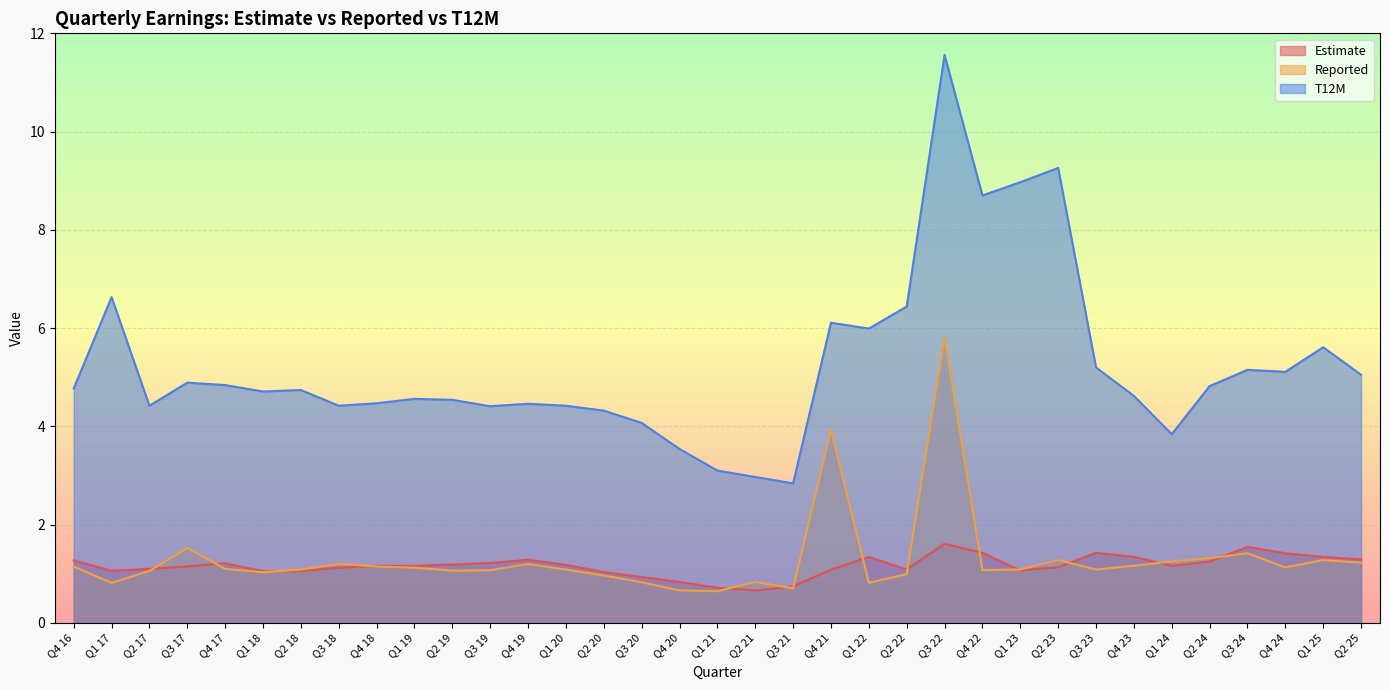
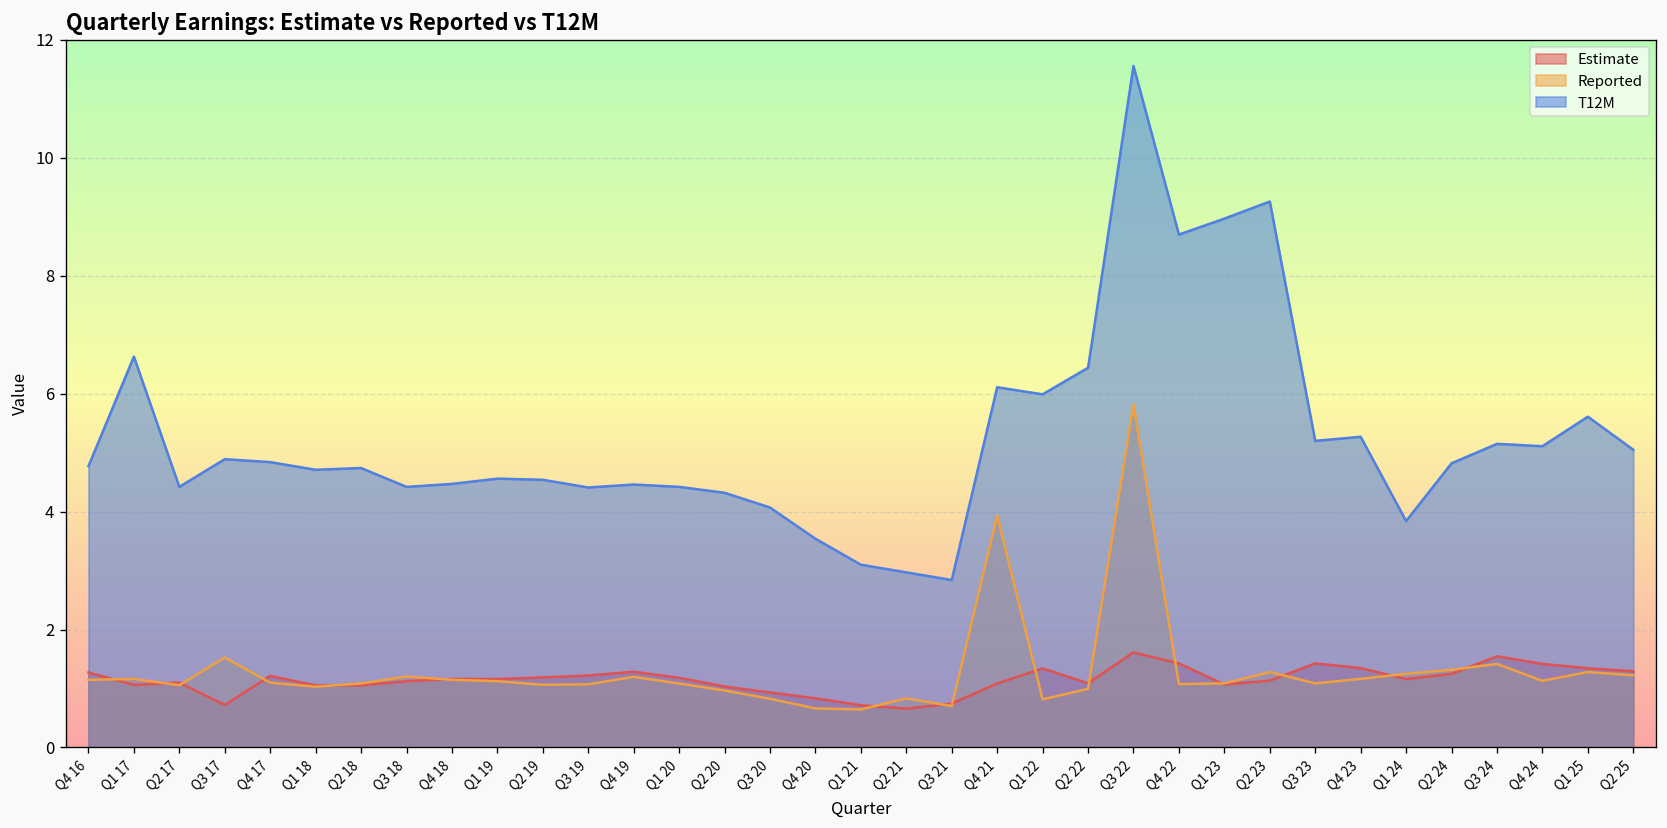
Reported, Q1 17: 0.8 -> 1.2
Estimate, Q3 17: 1.2 -> 0.7
T12M, Q4 23: 4.6 -> 5.3
